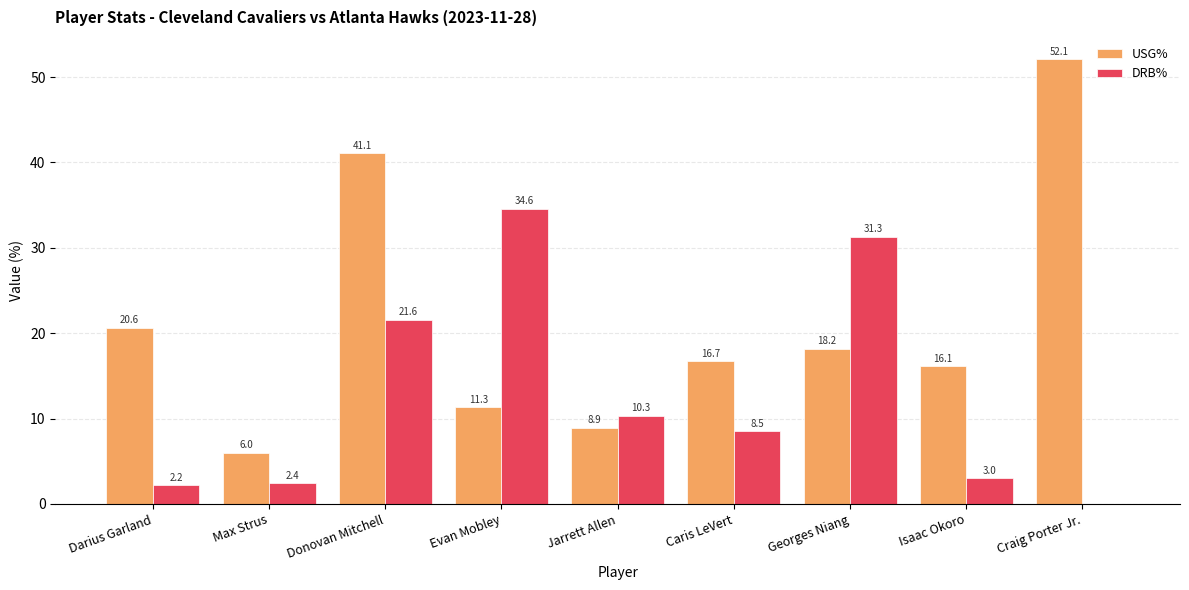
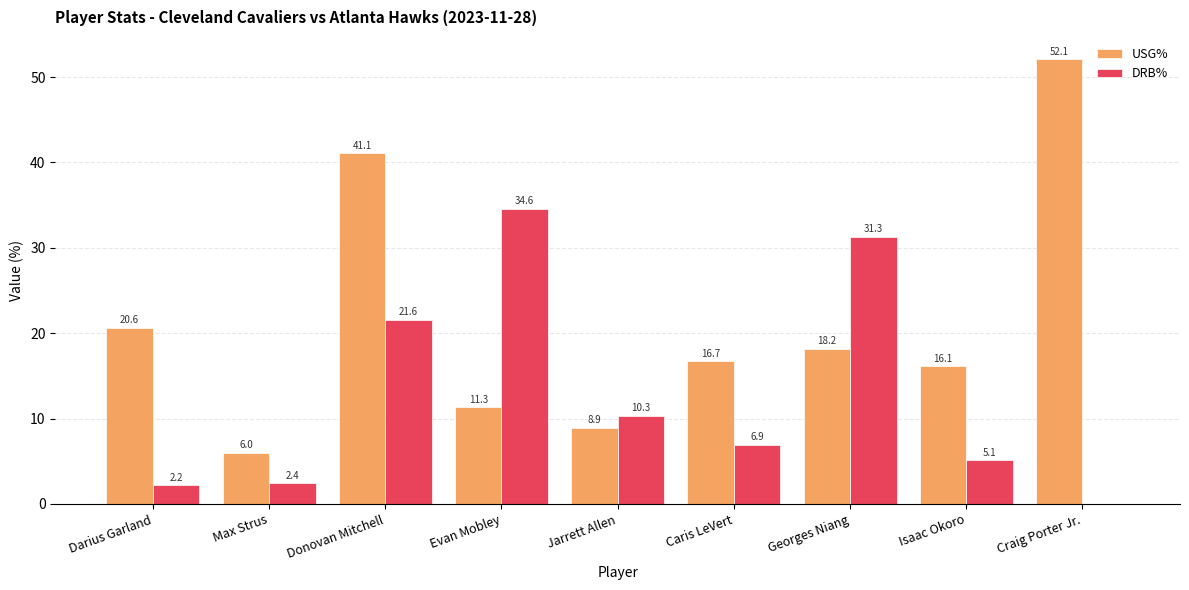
DRB%, Caris LeVert: 8.5 -> 6.9
DRB%, Isaac Okoro: 3.0 -> 5.1
